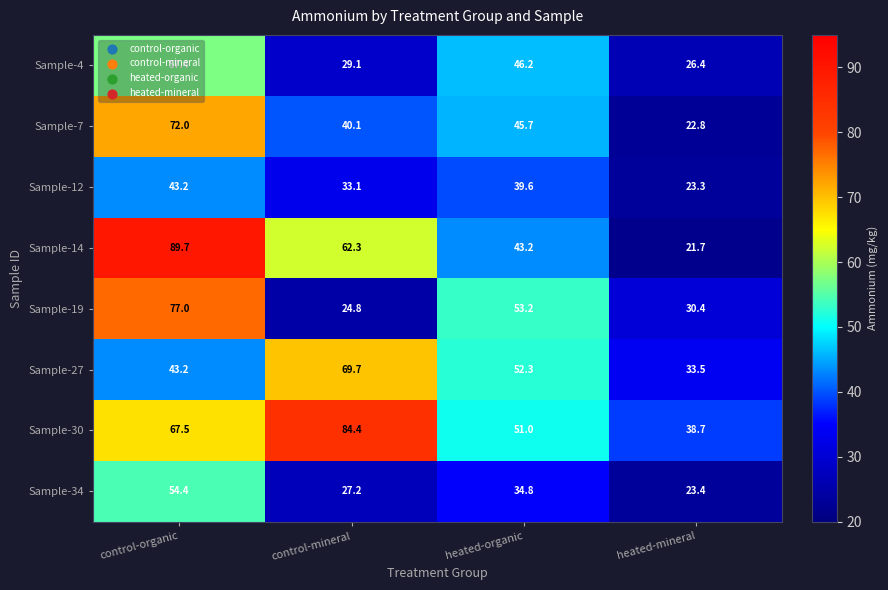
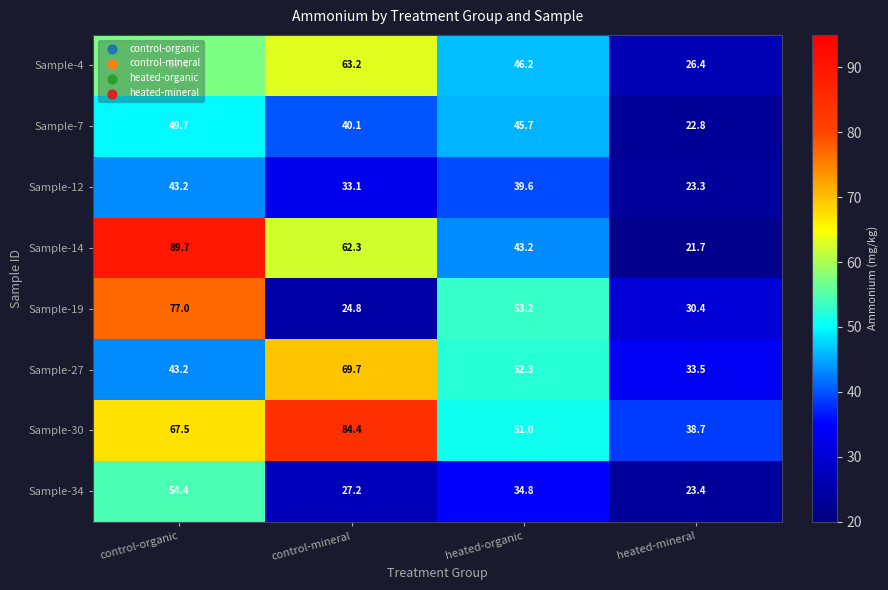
Sample-4, control-mineral: 29.1 -> 63.2
Sample-7, control-organic: 72.0 -> 49.7
